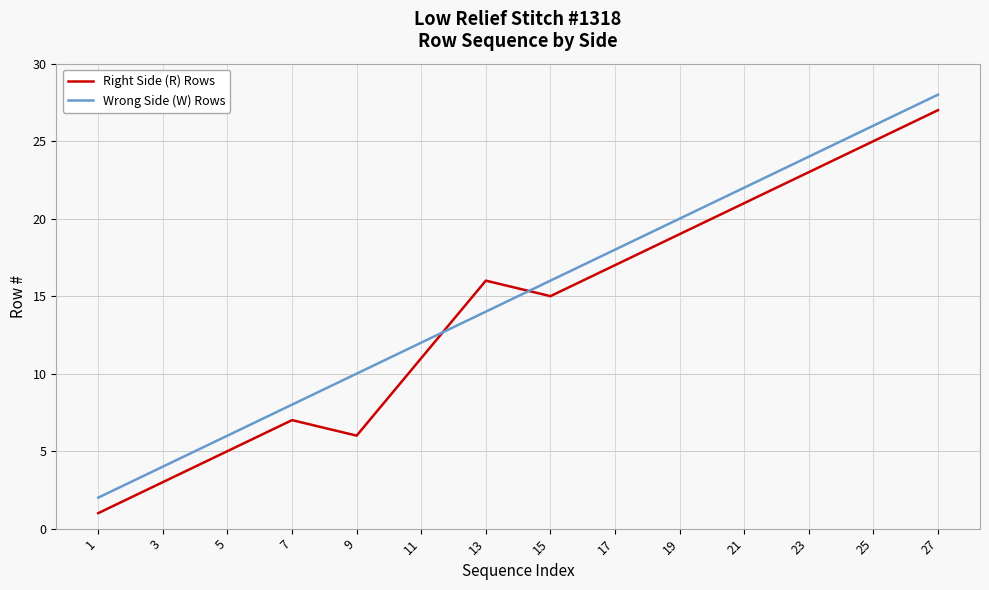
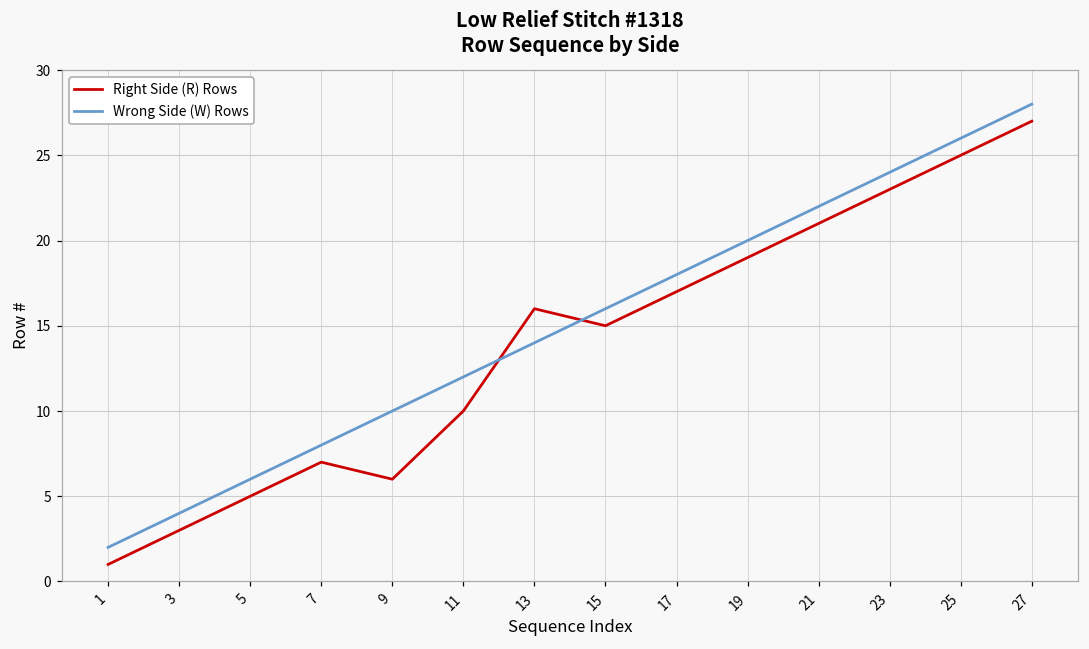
Right Side (R) Rows, 11: 11 -> 10
